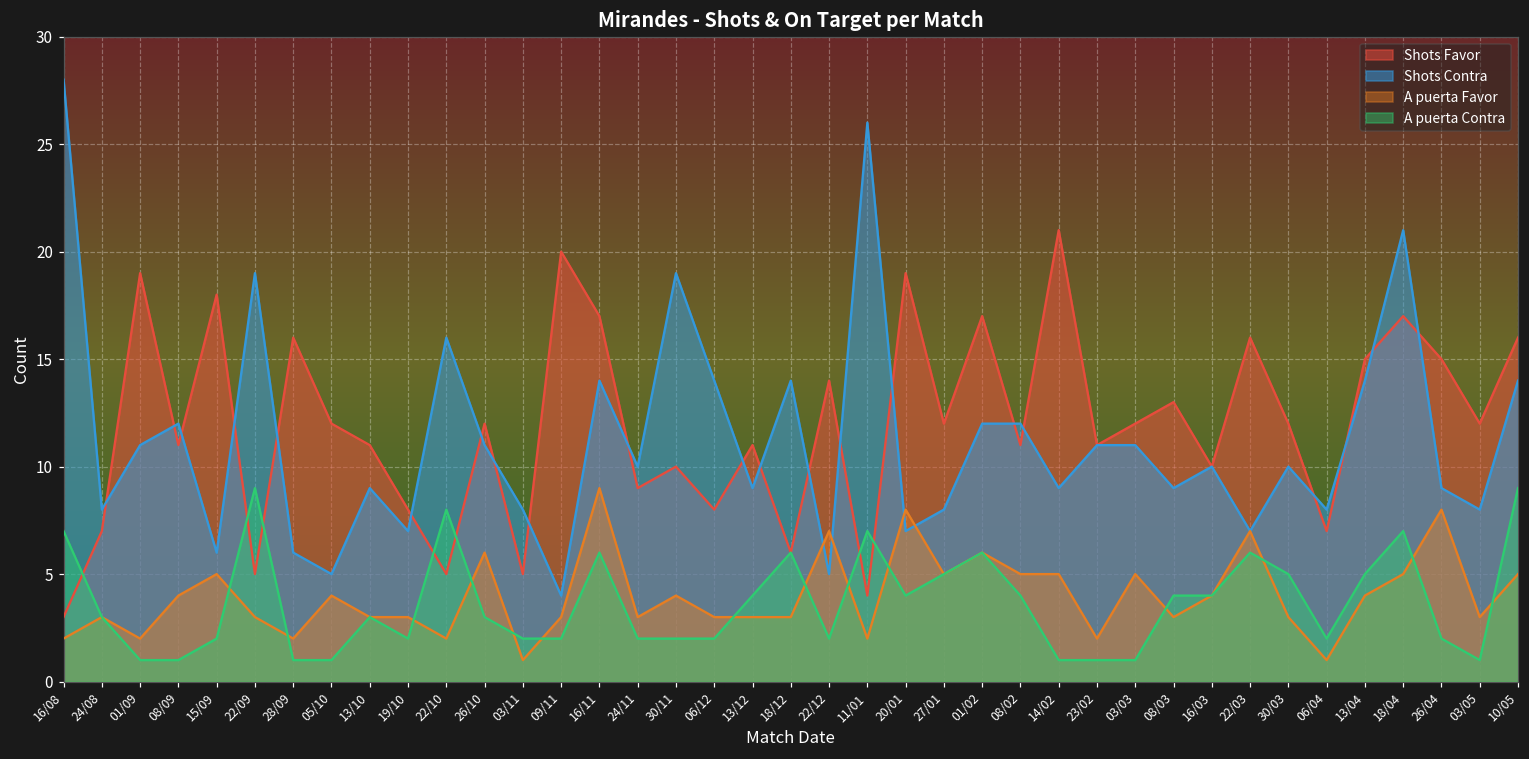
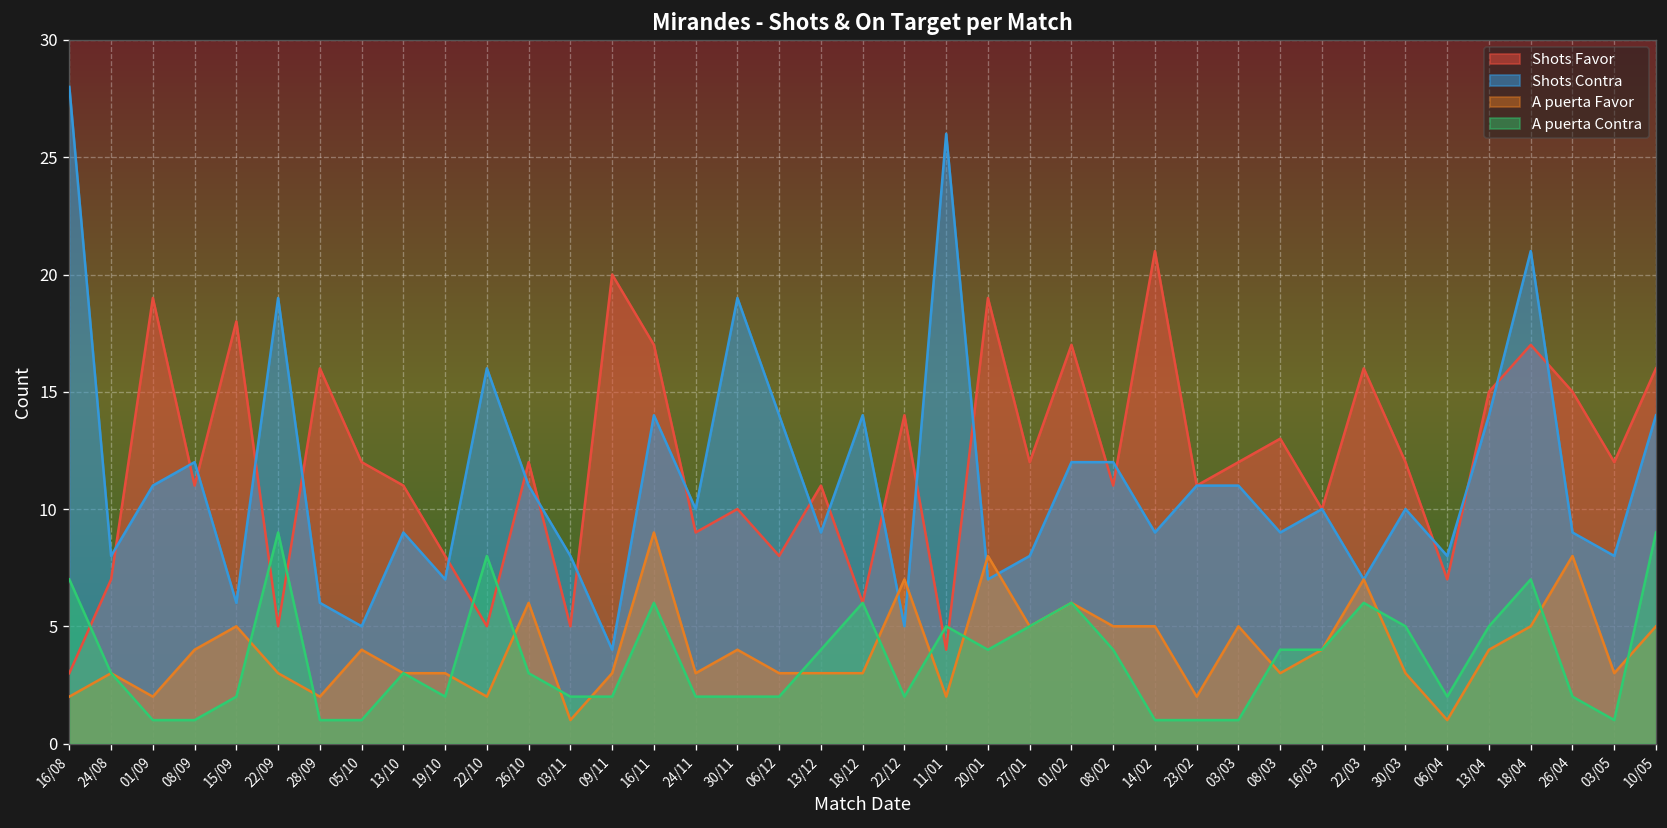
A puerta Contra, 11/01: 7 -> 5
